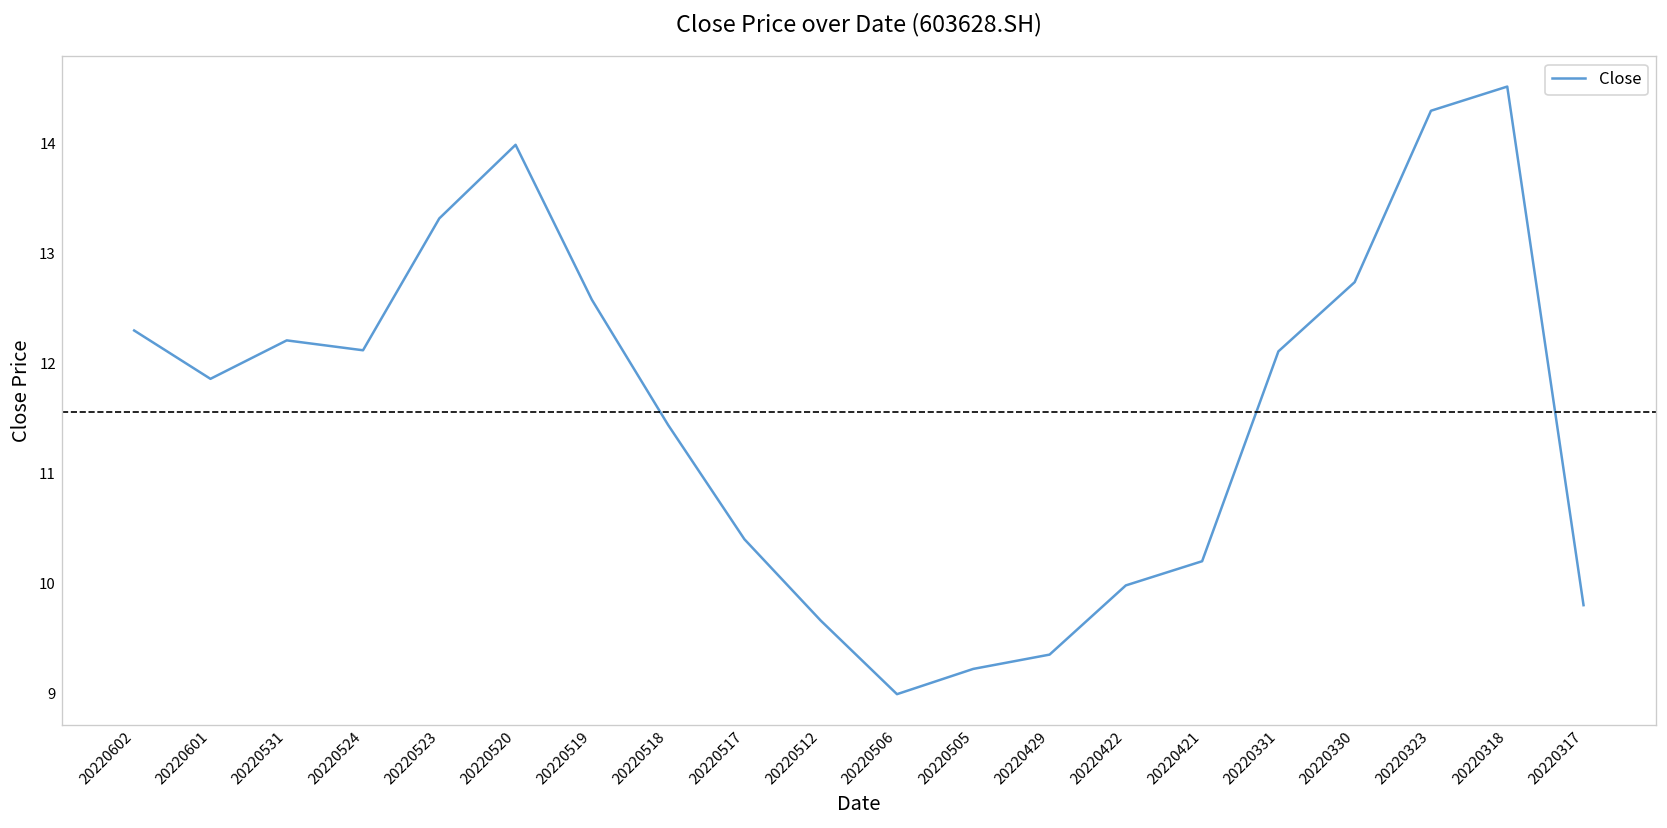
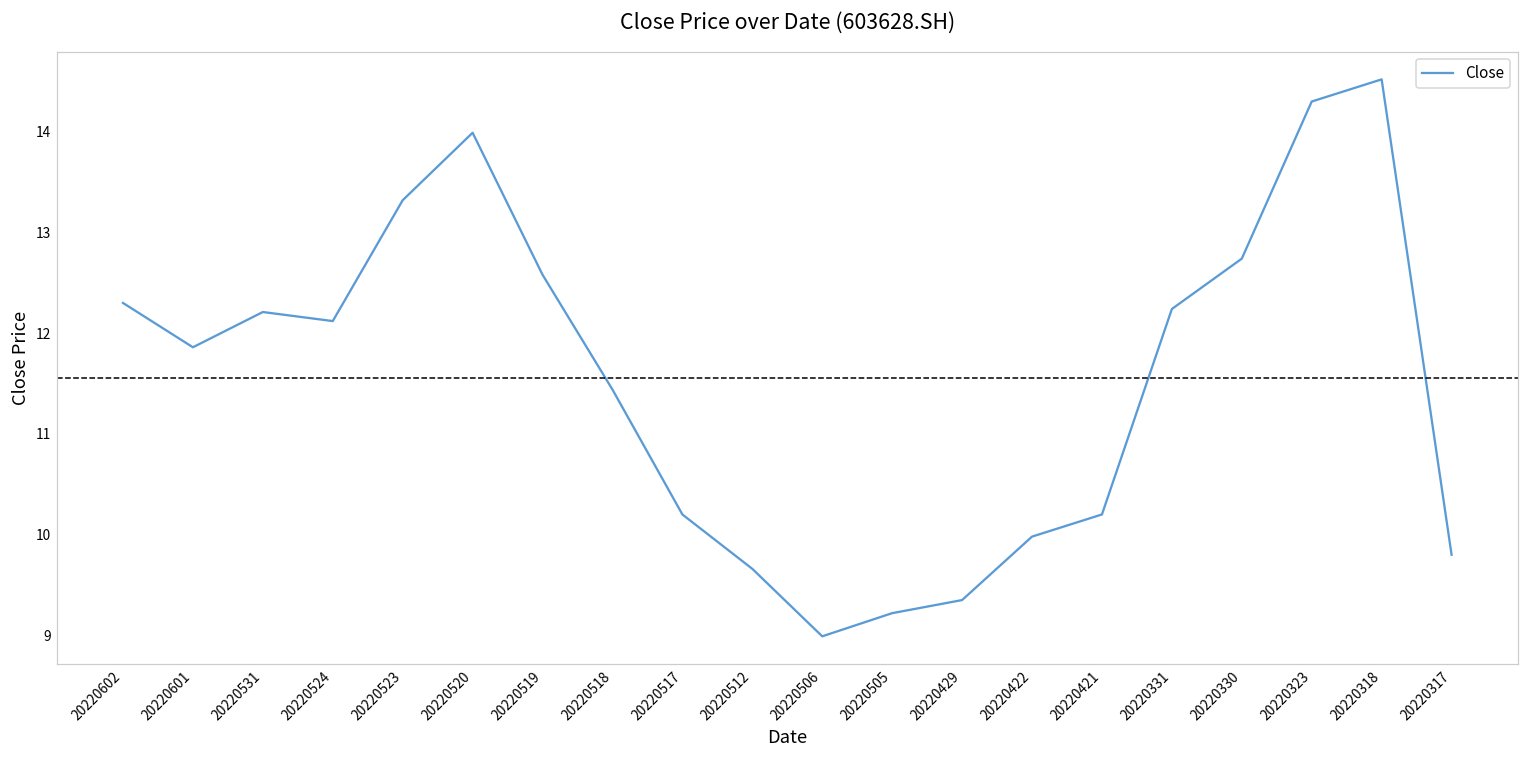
20220517: 10.4 -> 10.2
20220331: 12.1 -> 12.2
